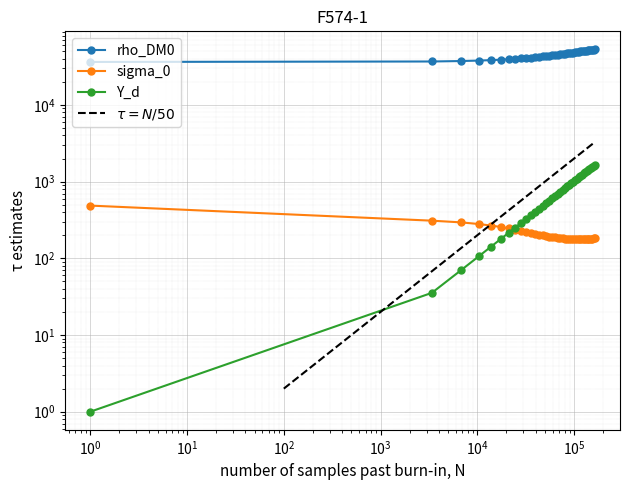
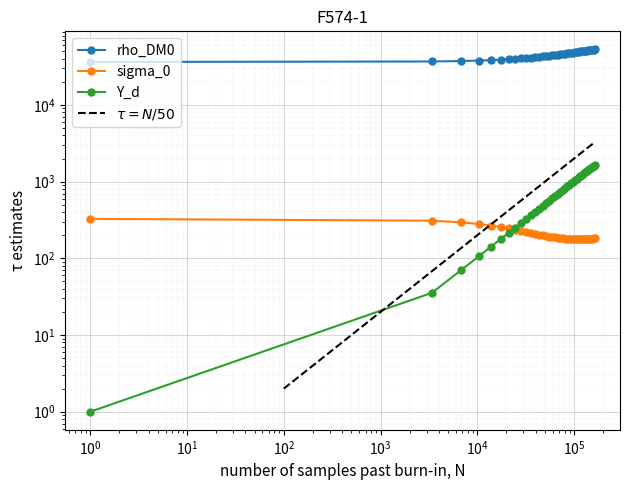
sigma_0, 10^0: 500 -> 330
